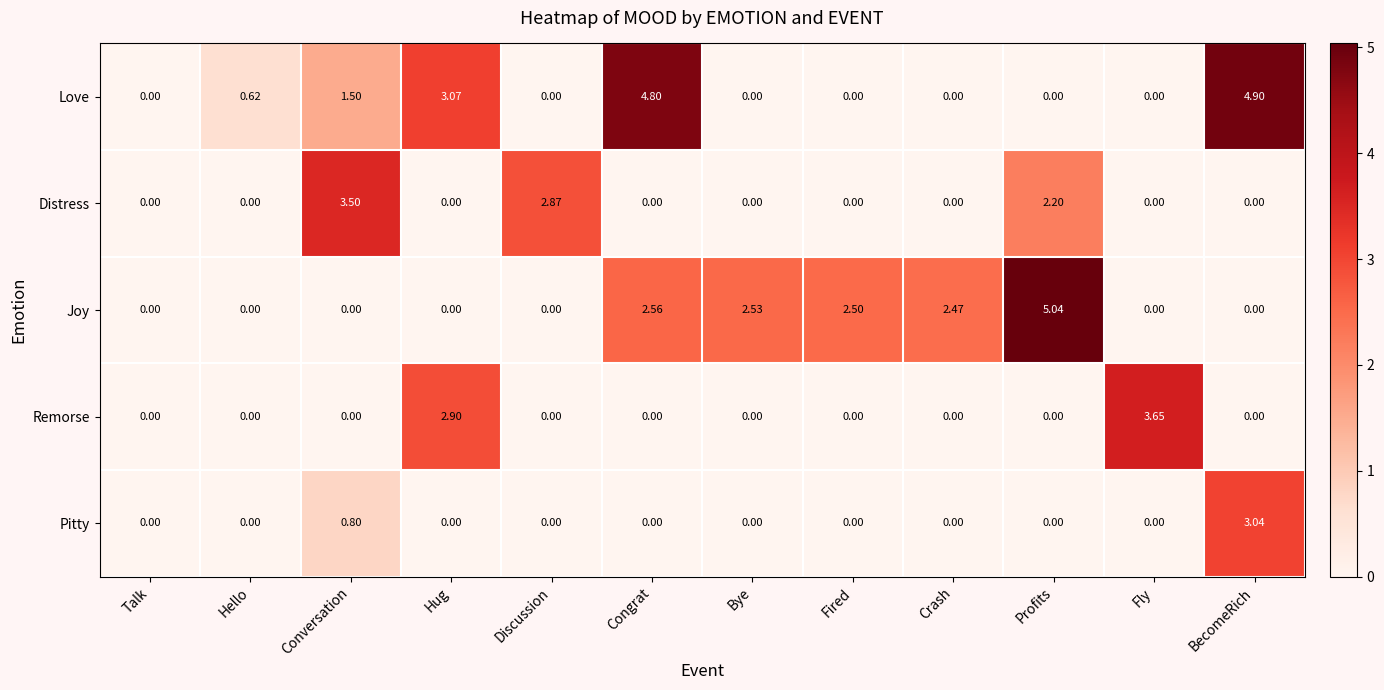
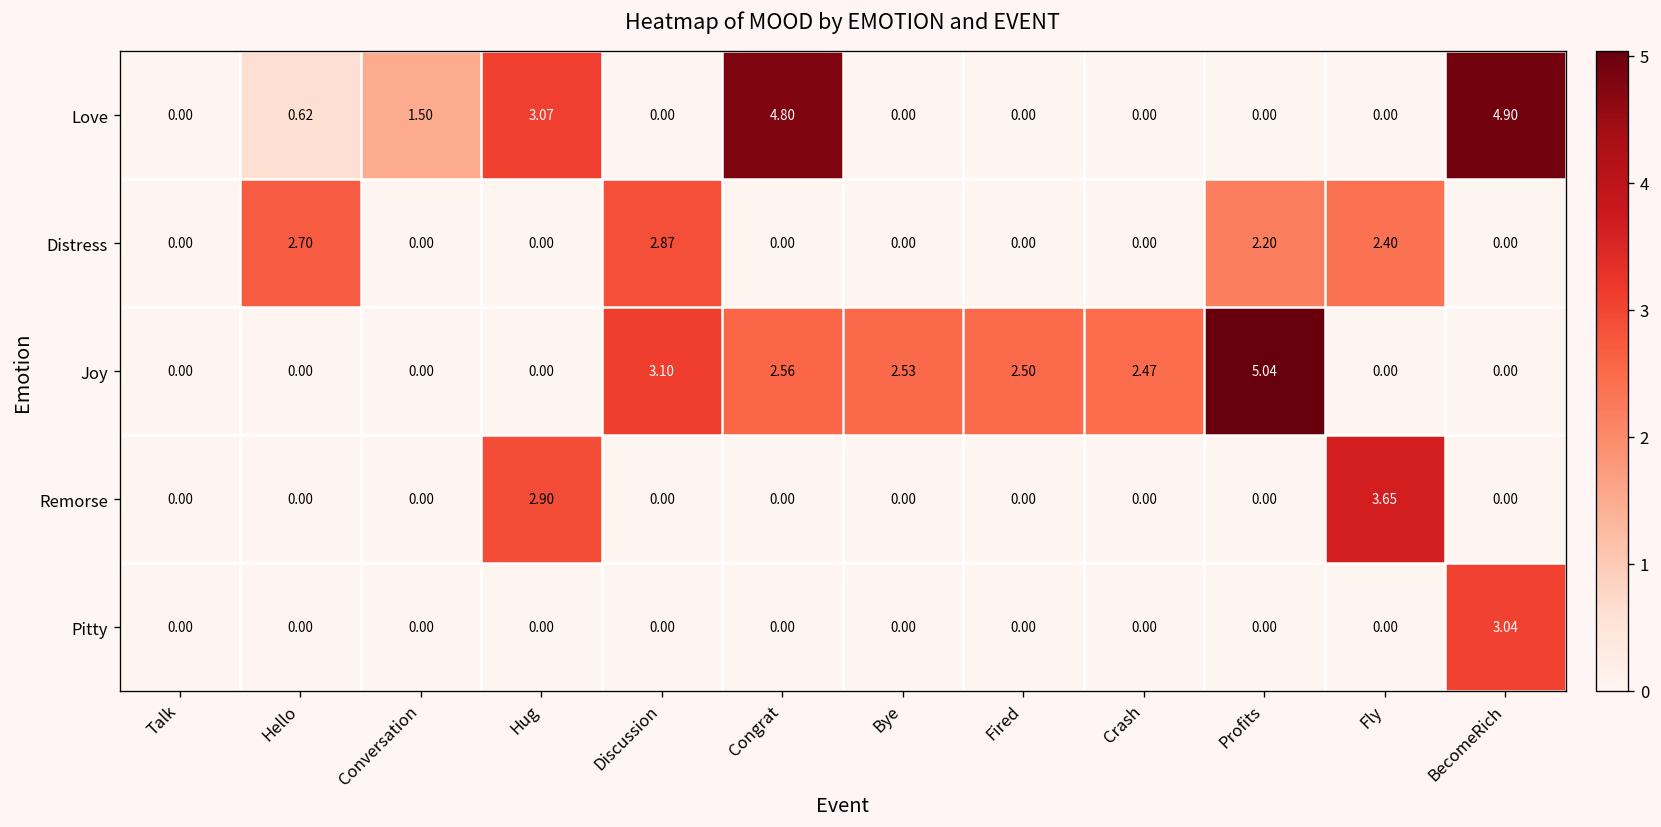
Distress, Hello: 0.00 -> 2.70
Distress, Conversation: 3.50 -> 0.00
Distress, Fly: 0.00 -> 2.40
Joy, Discussion: 0.00 -> 3.10
Pitty, Conversation: 0.80 -> 0.00
